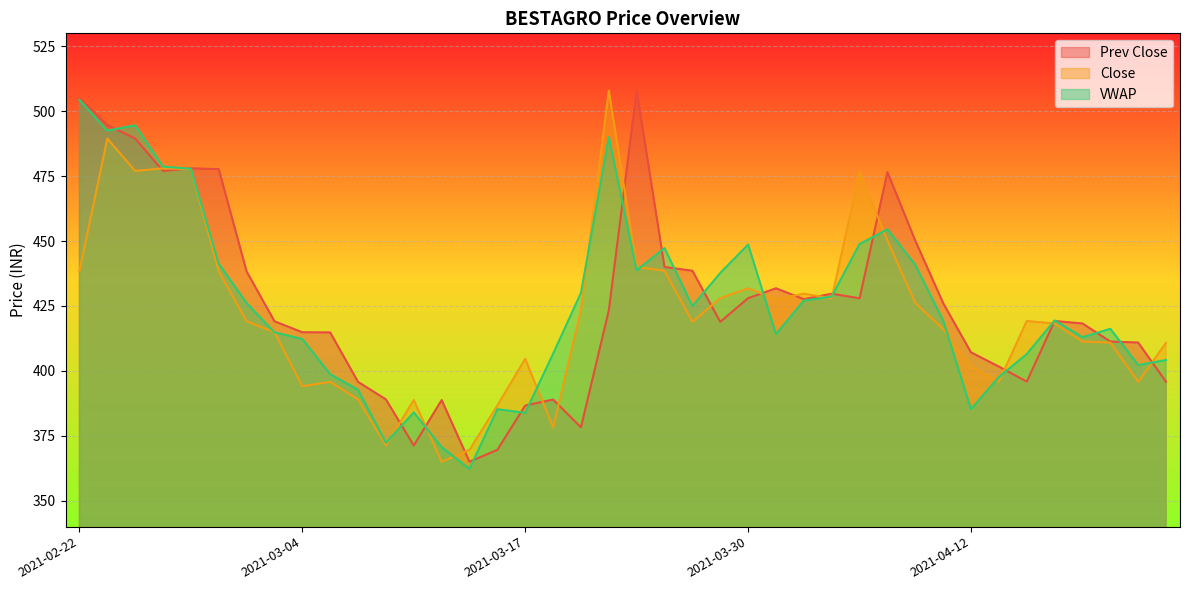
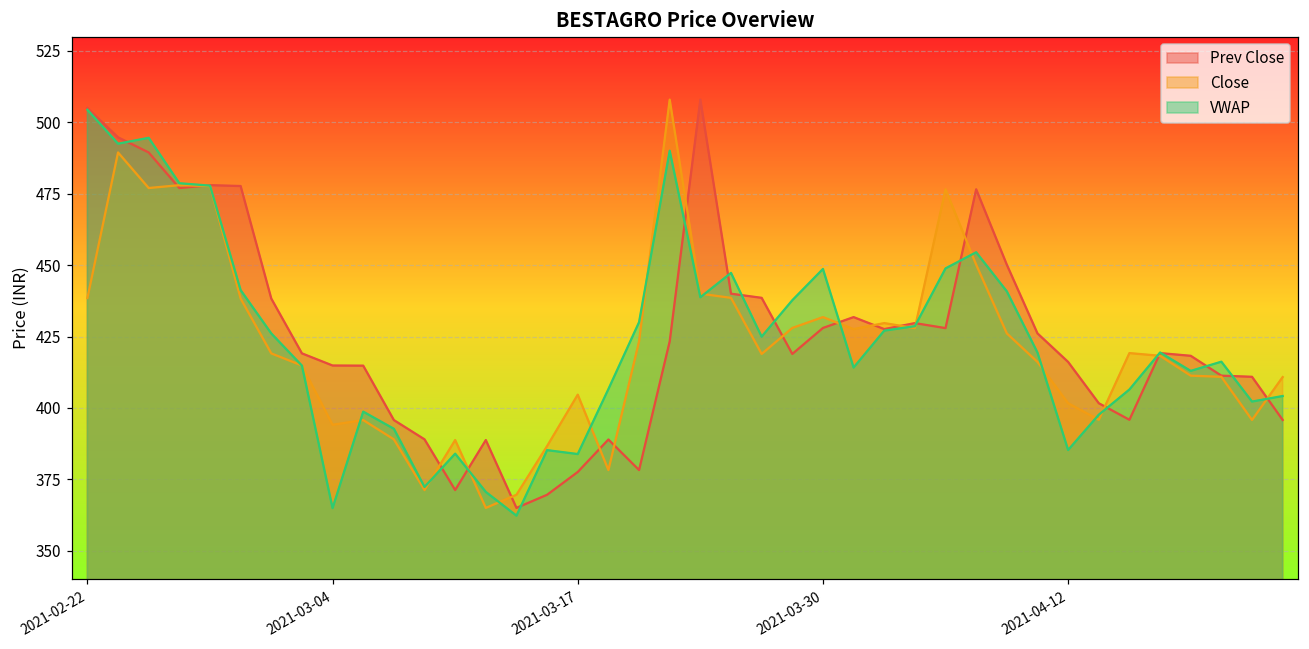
VWAP, 2021-03-04: 412 -> 365
Prev Close, 2021-03-17: 387 -> 378
Prev Close, 2021-04-12: 407 -> 416
